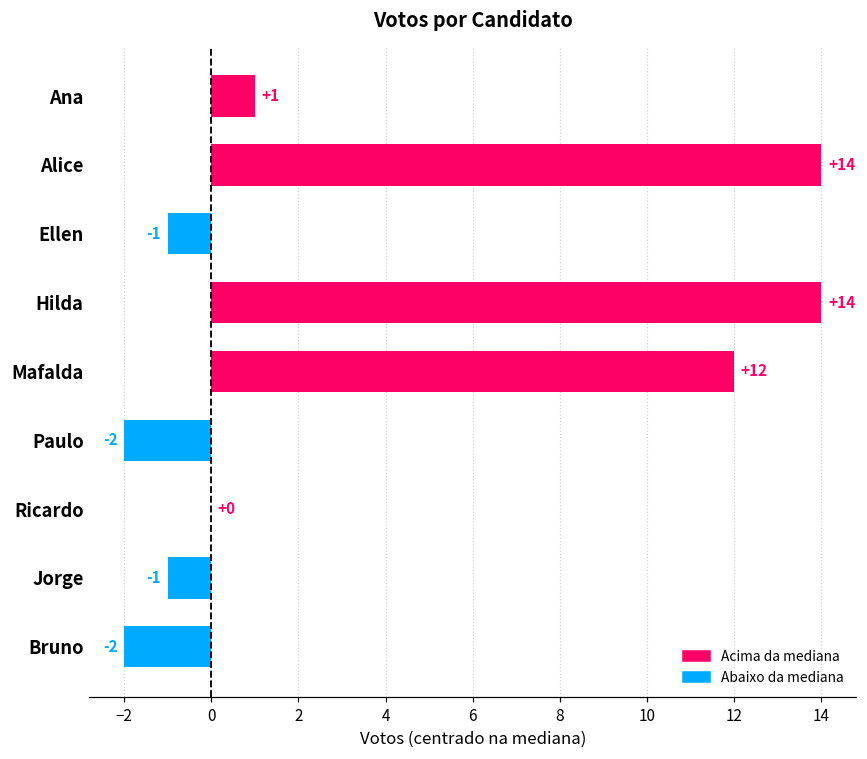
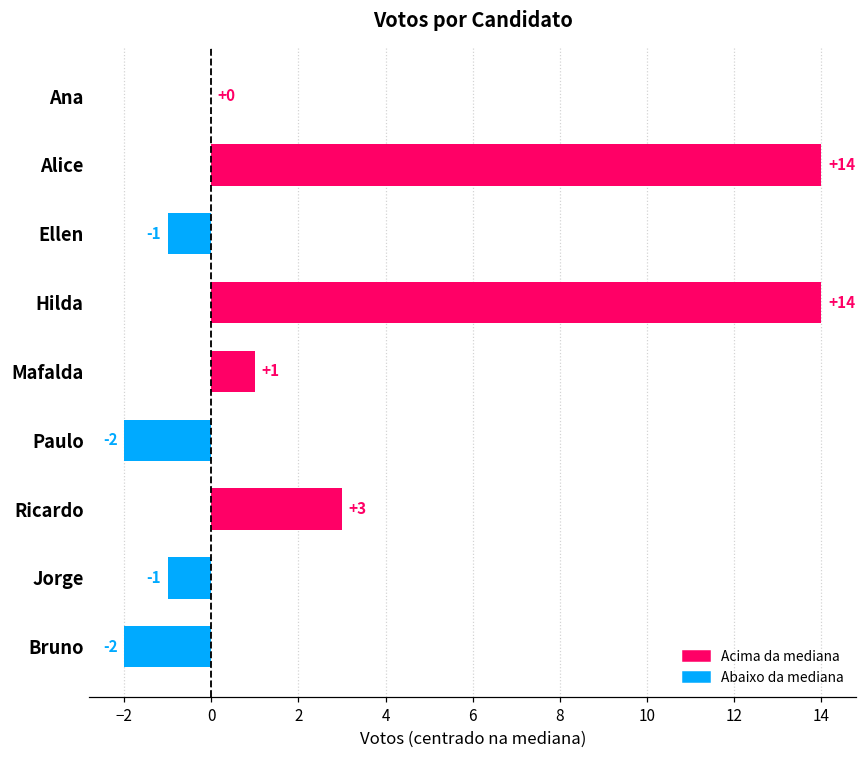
Ana: +1 -> +0
Mafalda: +12 -> +1
Ricardo: +0 -> +3
